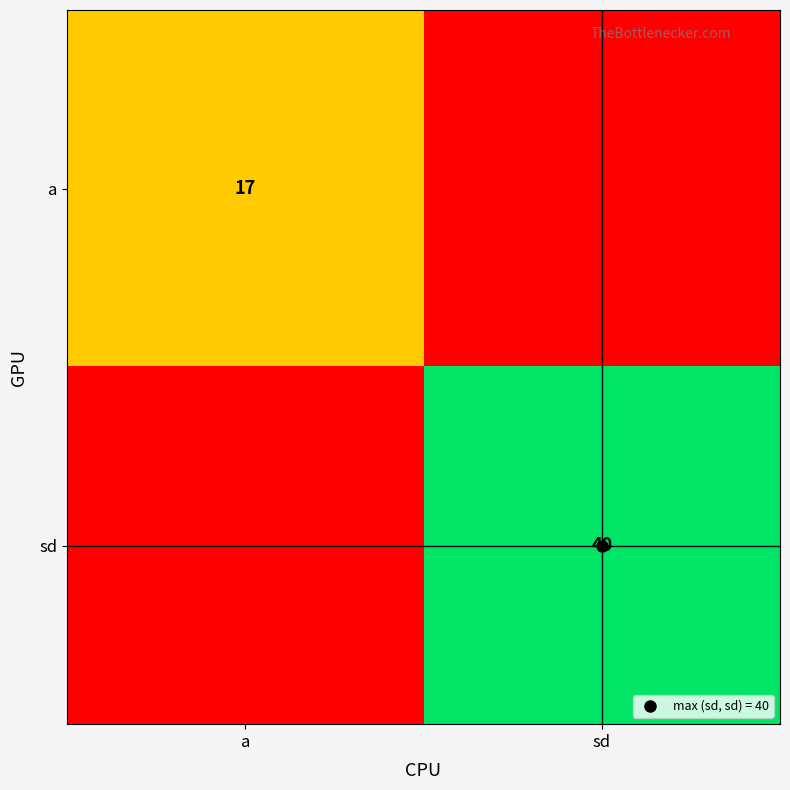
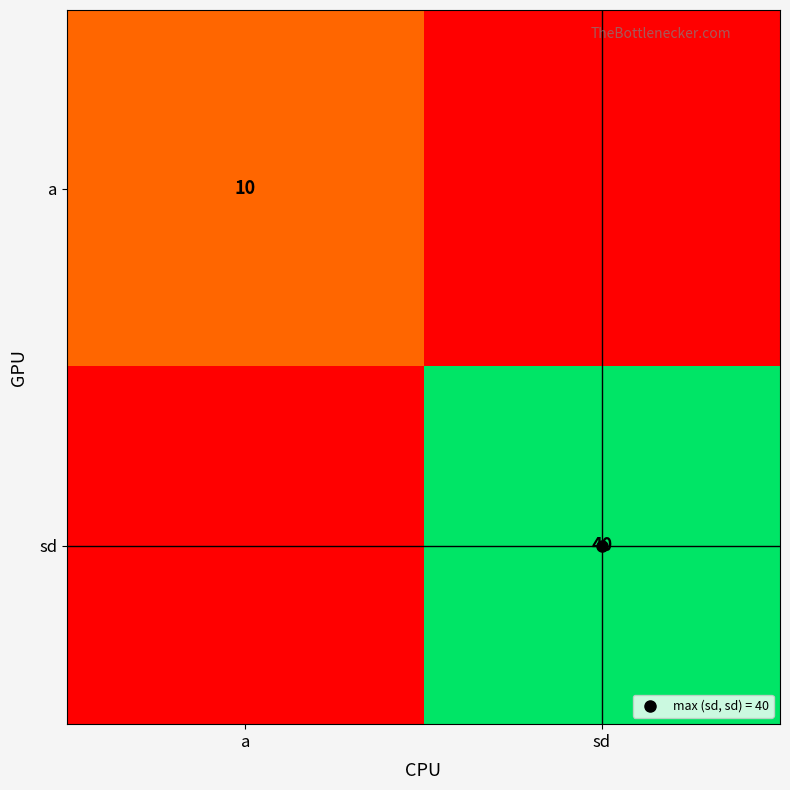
a, a: 17 -> 10
